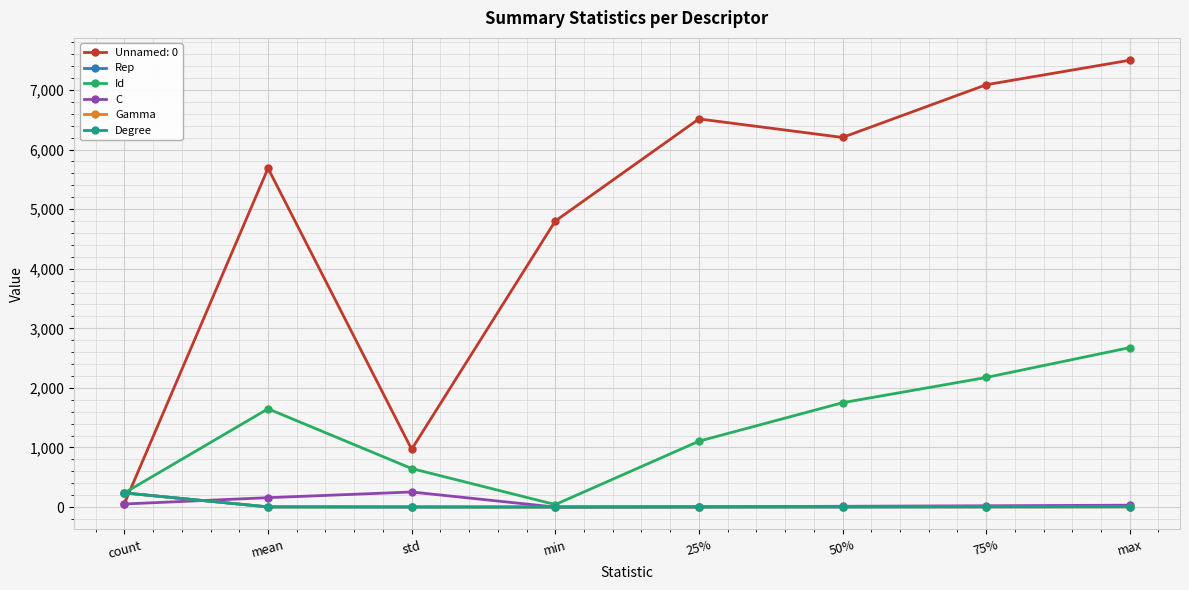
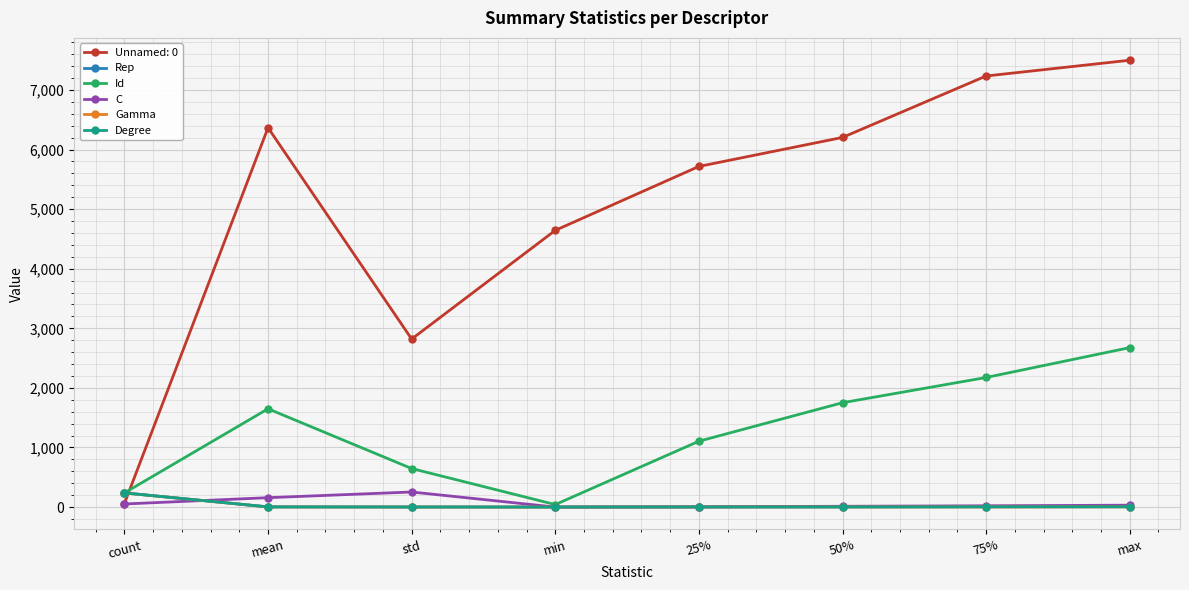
Unnamed: 0, mean: 5,700 -> 6,400
Unnamed: 0, std: 1,000 -> 2,800
Unnamed: 0, min: 4,800 -> 4,600
Unnamed: 0, 25%: 6,500 -> 5,700
Unnamed: 0, 75%: 7,100 -> 7,200
